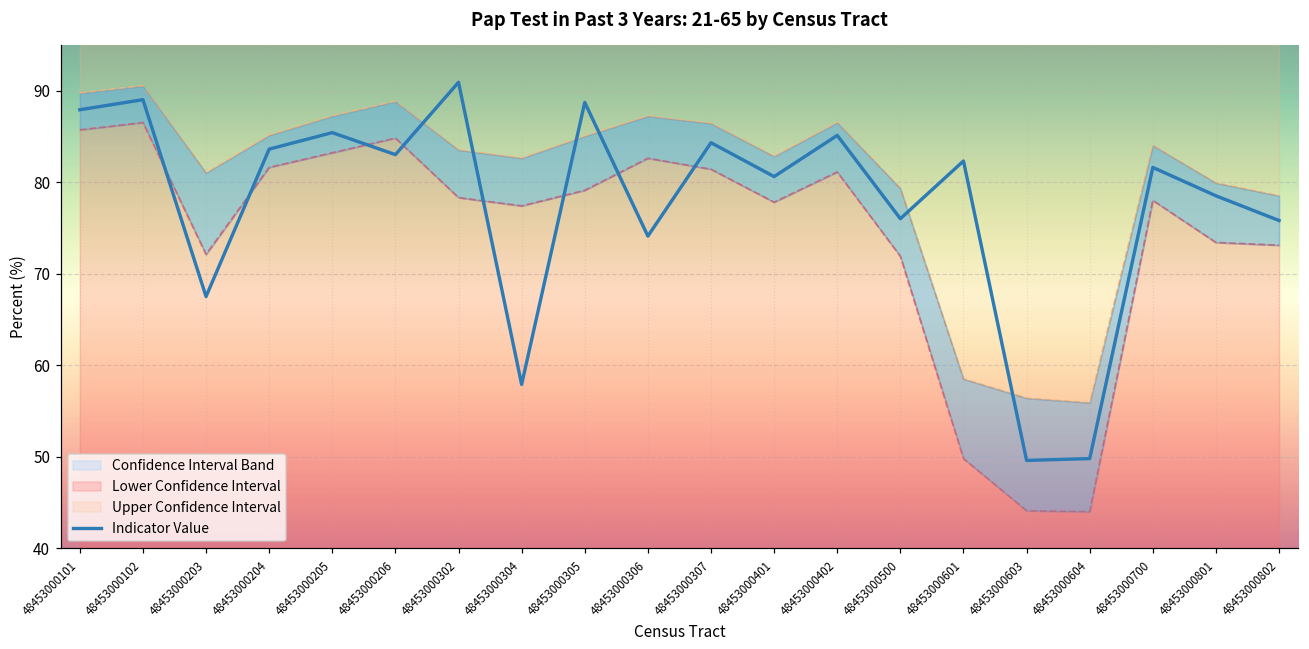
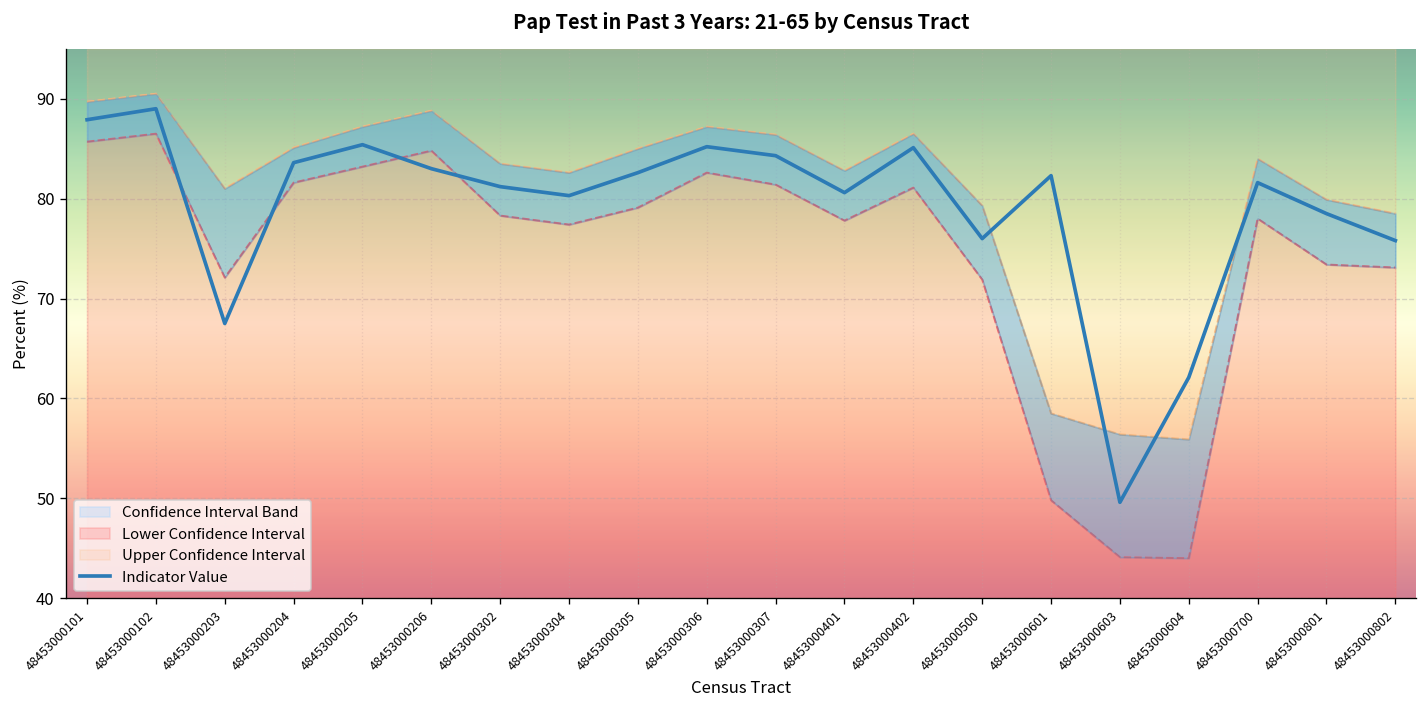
Indicator Value, 48453000302: 91 -> 81
Indicator Value, 48453000304: 58 -> 80
Indicator Value, 48453000305: 89 -> 83
Indicator Value, 48453000306: 74 -> 85
Indicator Value, 48453000604: 50 -> 62
